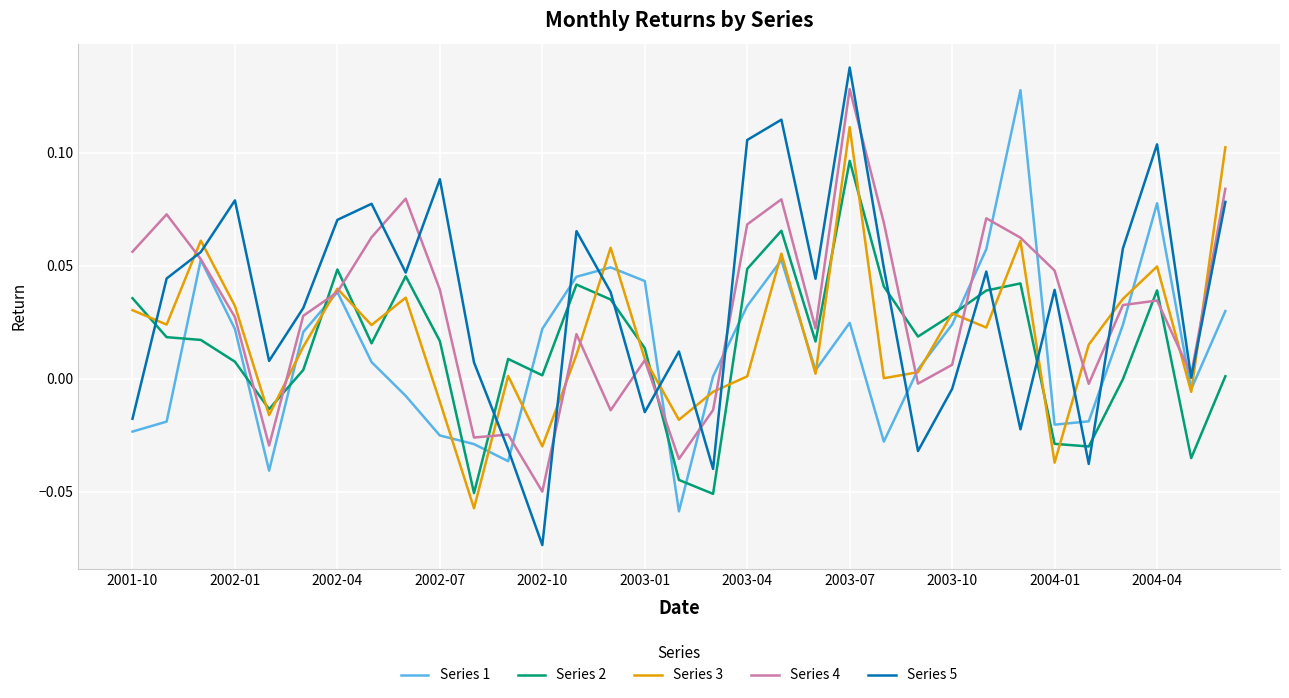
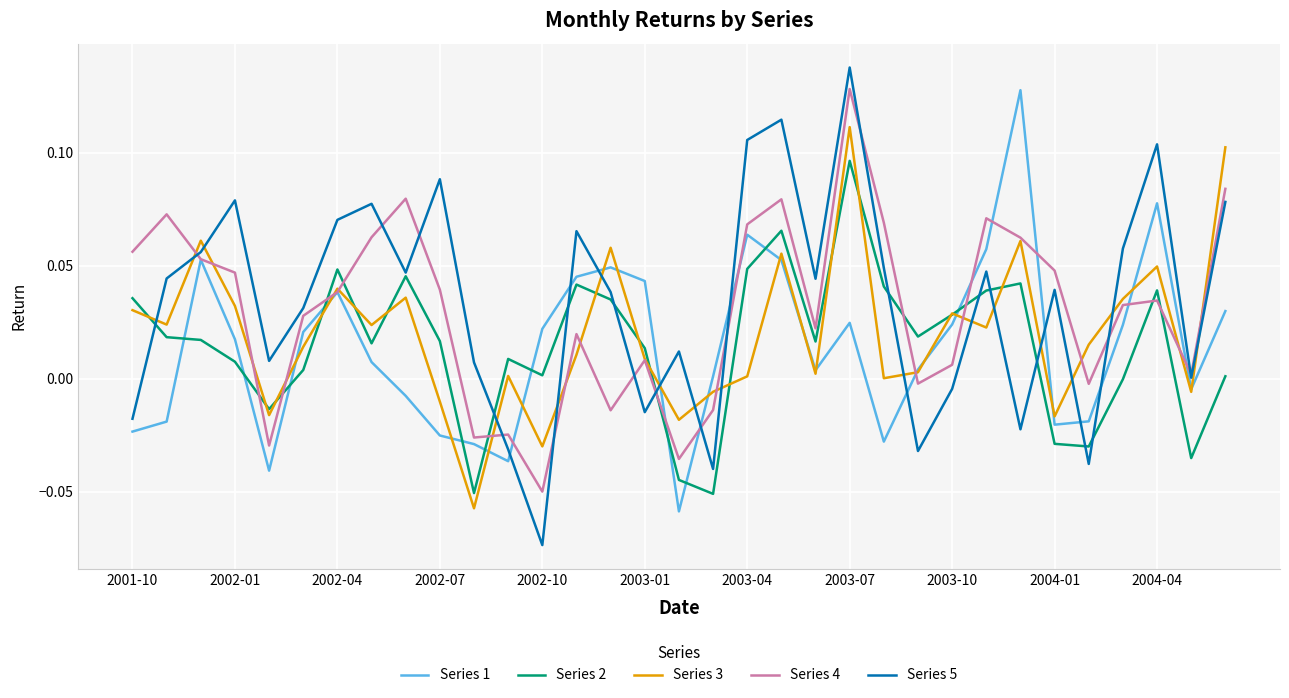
Series 1, 2002-01: 0.022 -> 0.017
Series 4, 2002-01: 0.027 -> 0.047
Series 1, 2003-04: 0.032 -> 0.064
Series 3, 2004-01: -0.037 -> -0.017
